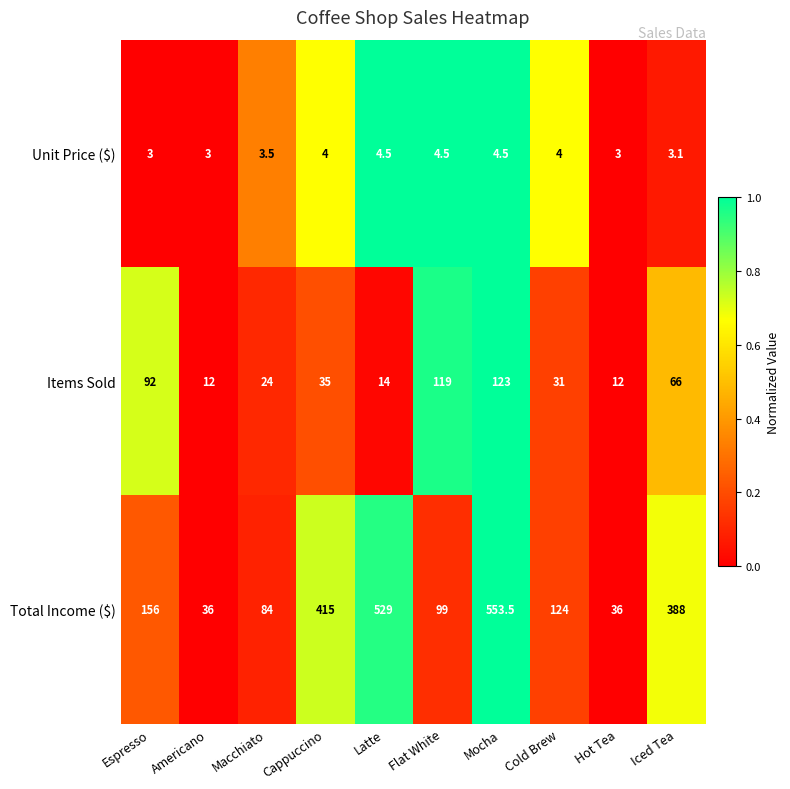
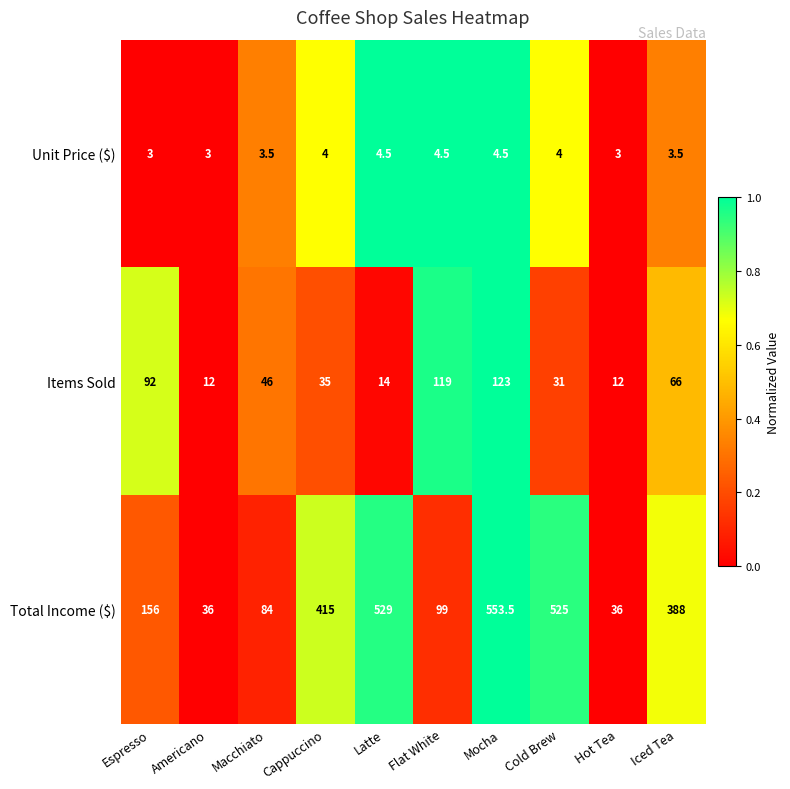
Unit Price ($), Iced Tea: 3.1 -> 3.5
Items Sold, Macchiato: 24 -> 46
Total Income ($), Cold Brew: 124 -> 525
